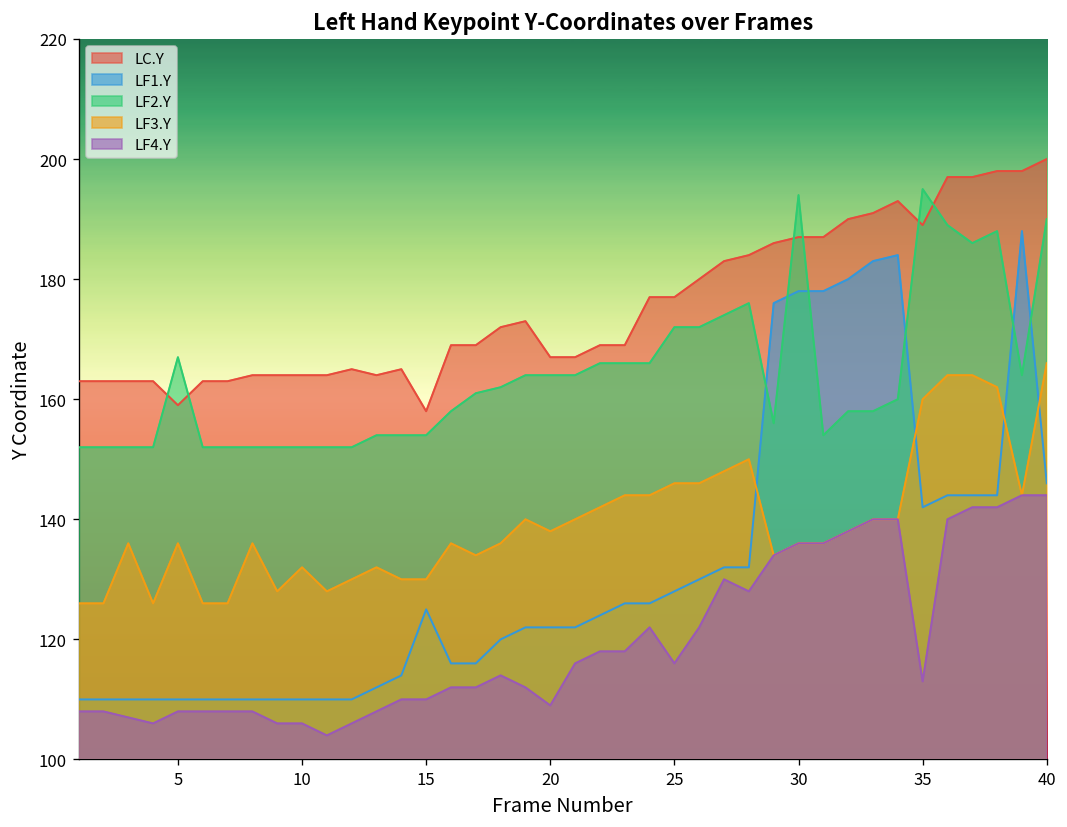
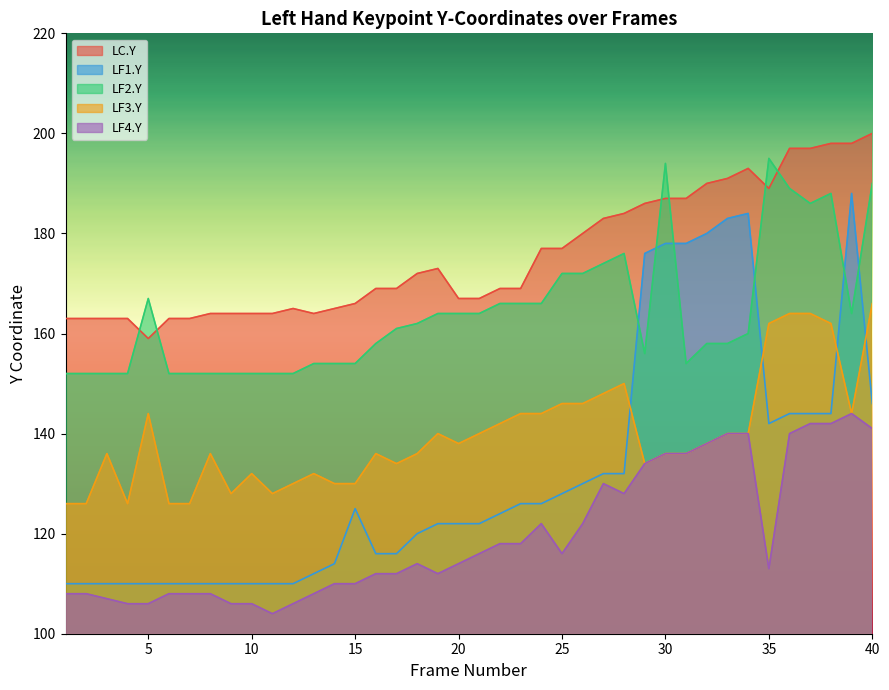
LF3.Y, 5: 136 -> 144
LF4.Y, 5: 108 -> 106
LC.Y, 15: 158 -> 166
LF4.Y, 20: 109 -> 114
LF3.Y, 35: 160 -> 162
LF4.Y, 40: 144 -> 141
